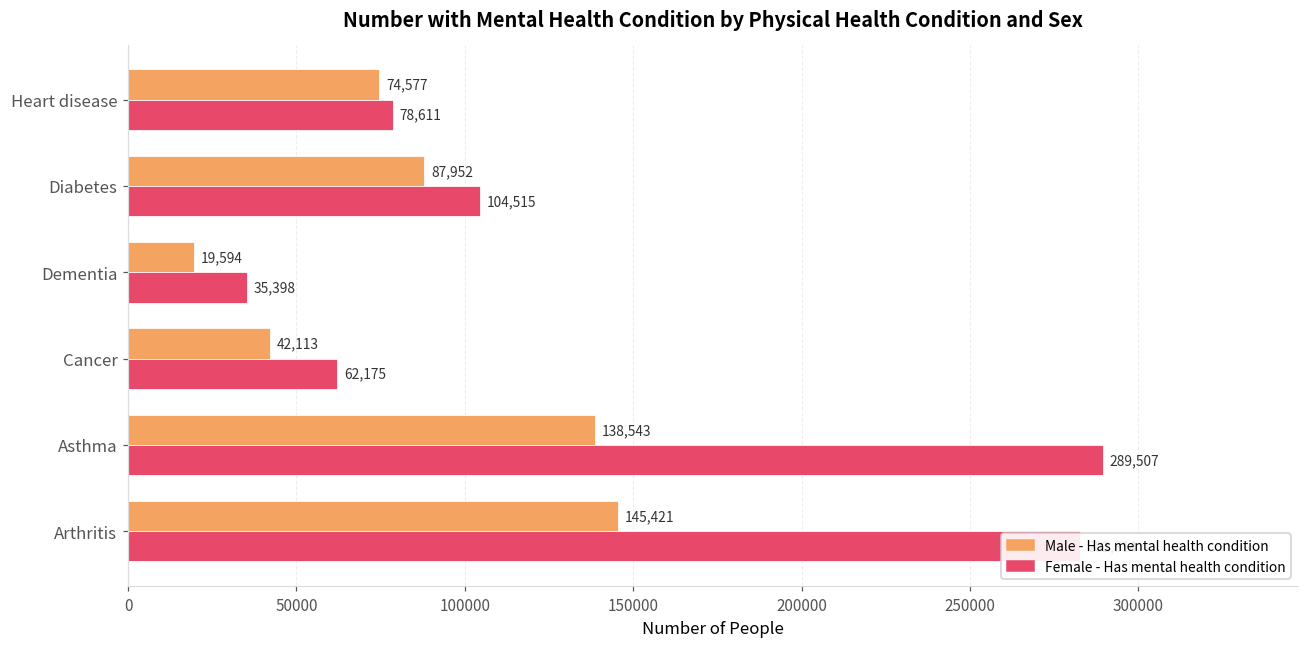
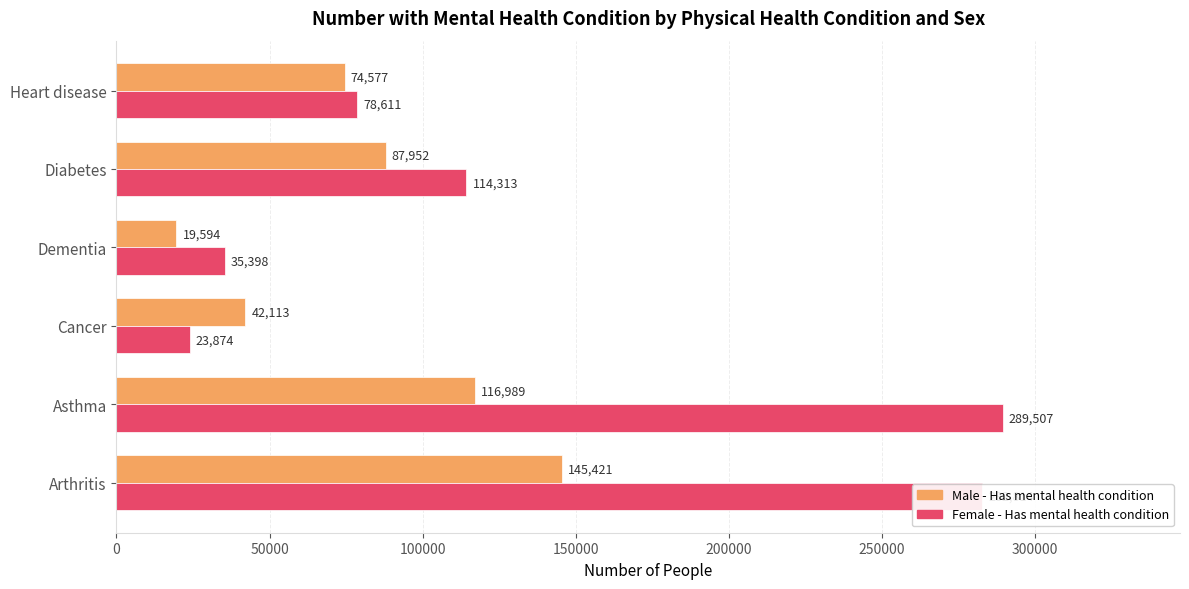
Female - Has mental health condition, Diabetes: 104,515 -> 114,313
Female - Has mental health condition, Cancer: 62,175 -> 23,874
Male - Has mental health condition, Asthma: 138,543 -> 116,989
